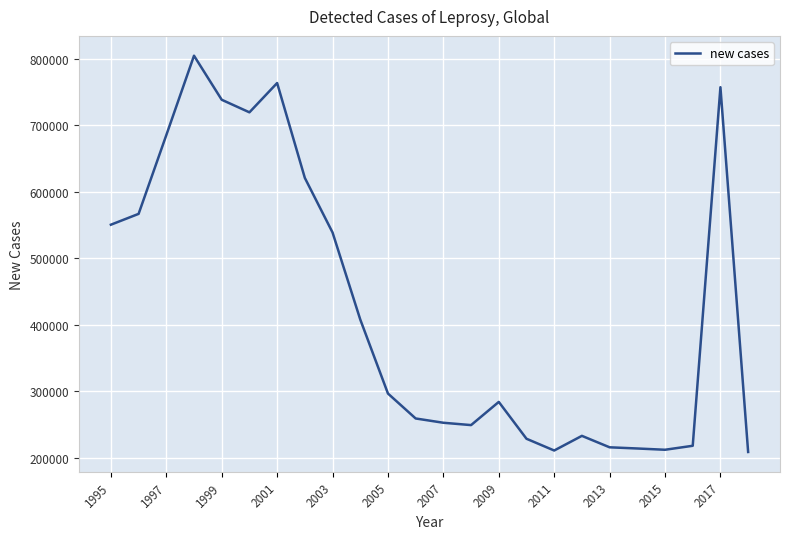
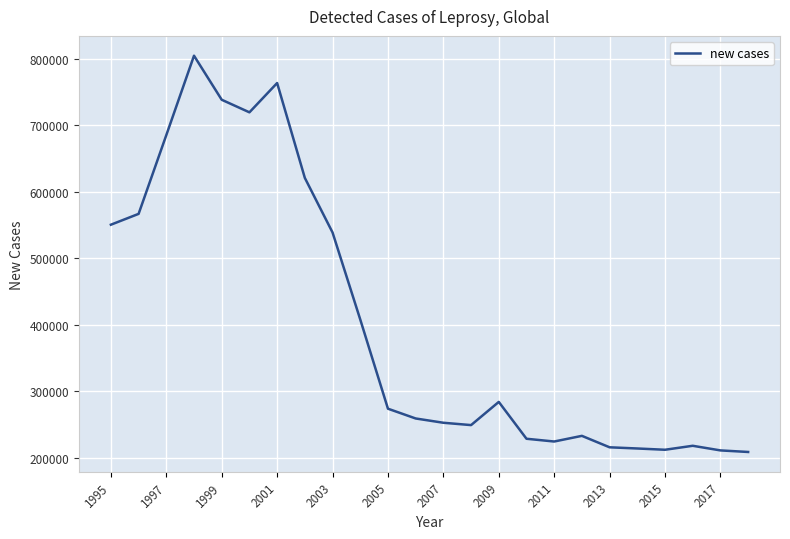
2005: 300000 -> 270000
2011: 210000 -> 220000
2017: 760000 -> 210000
